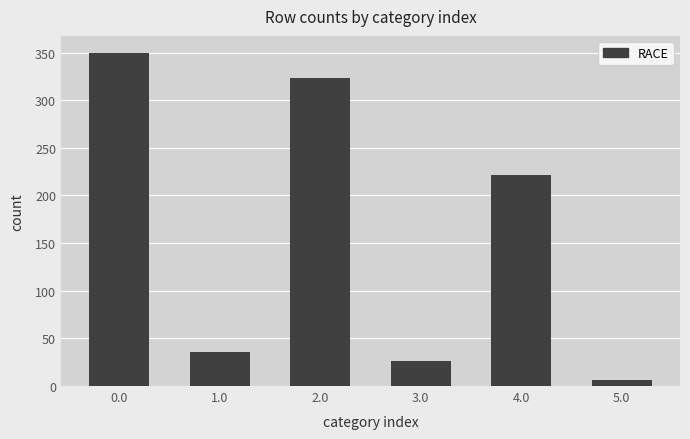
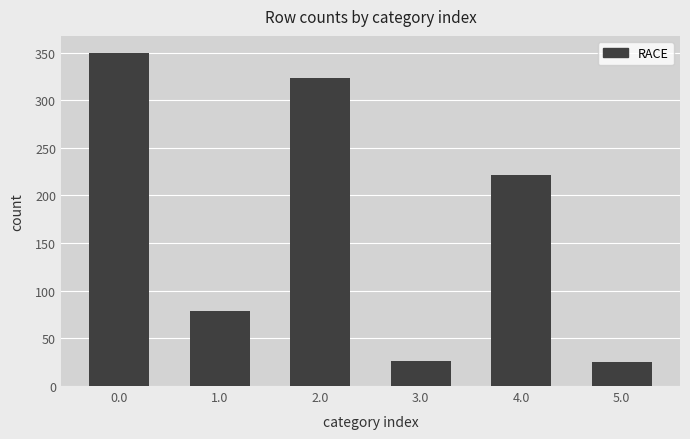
1.0: 40 -> 80
5.0: 10 -> 30
